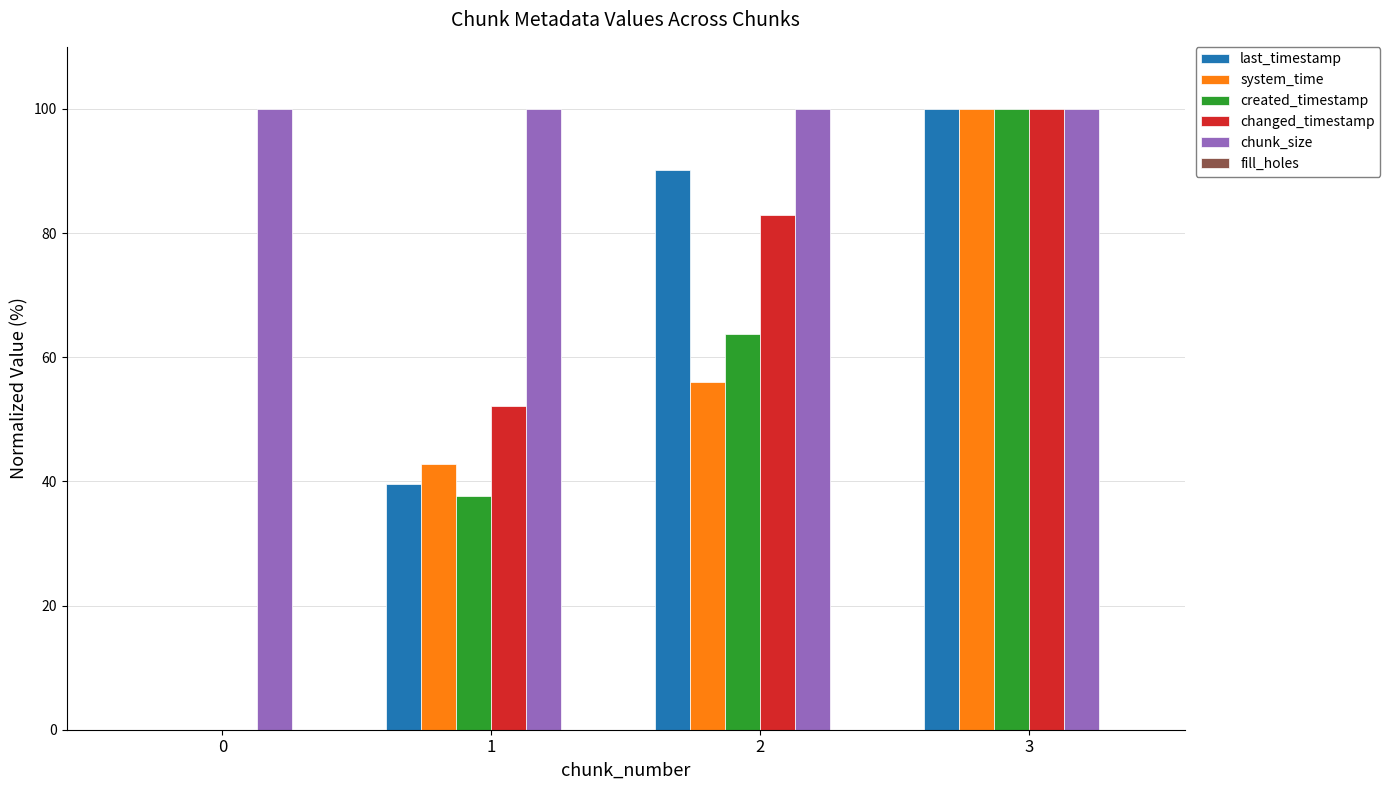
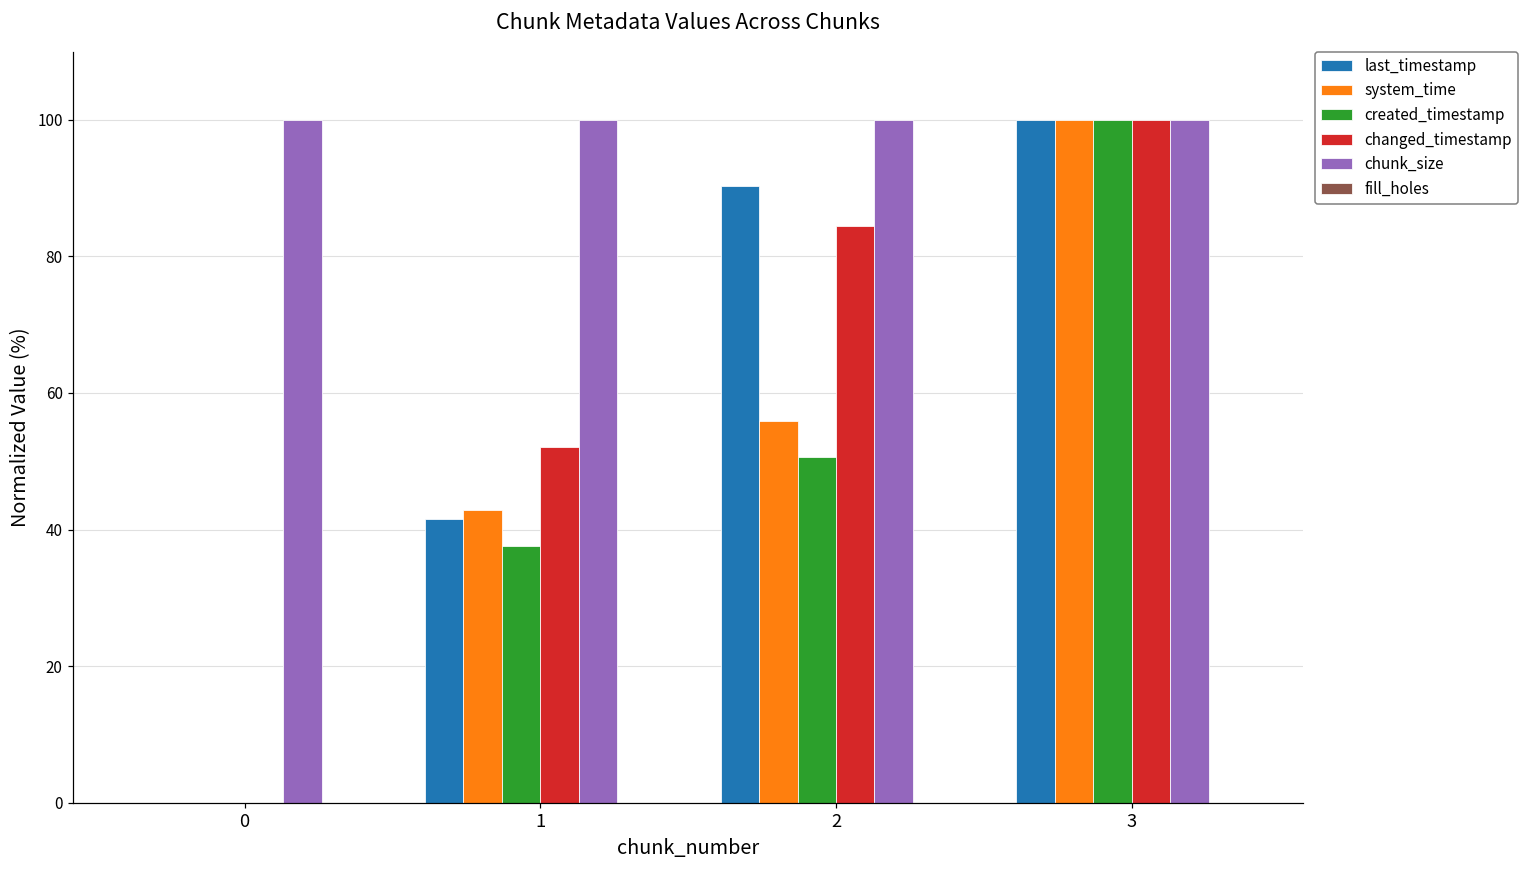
last_timestamp, 1: 40 -> 42
created_timestamp, 2: 64 -> 51
changed_timestamp, 2: 83 -> 84
